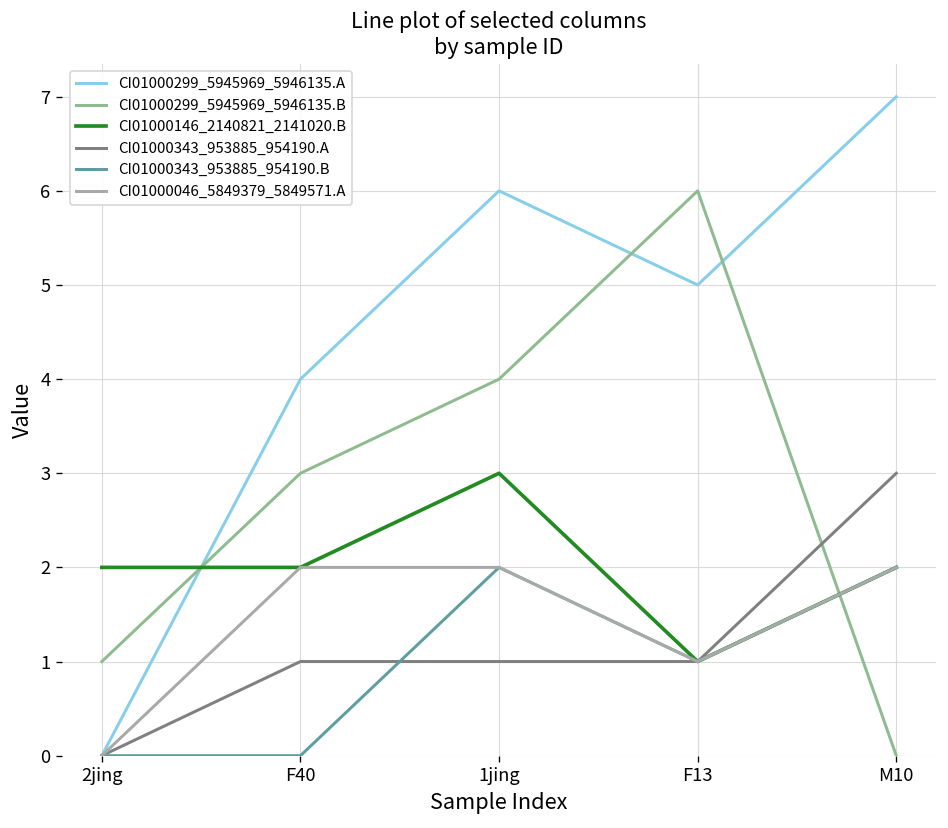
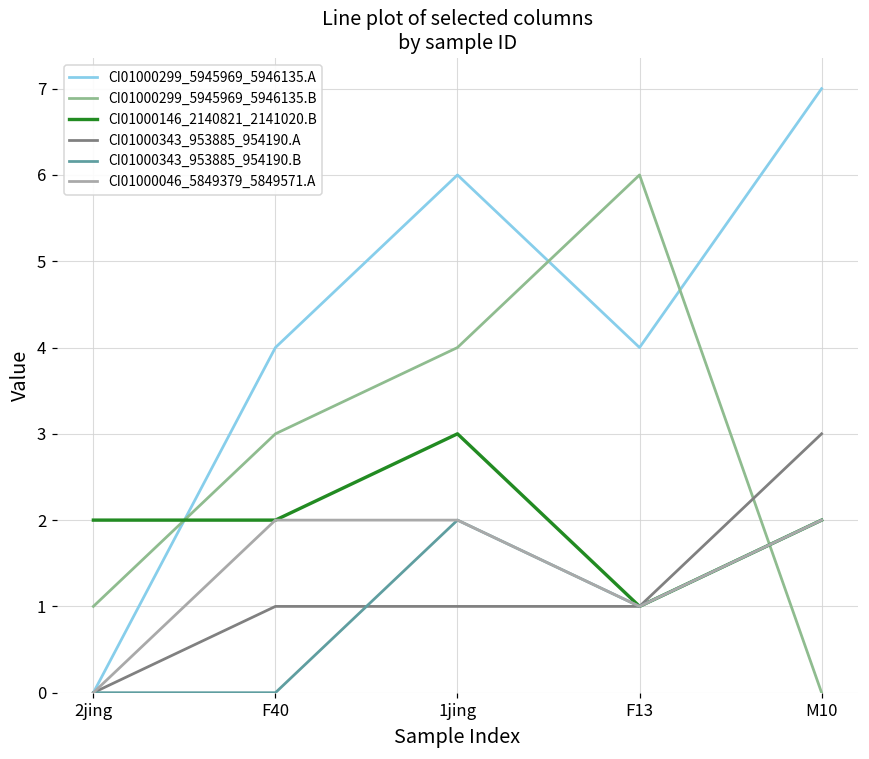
CI01000299_5945969_5946135.A, F13: 5 -> 4
